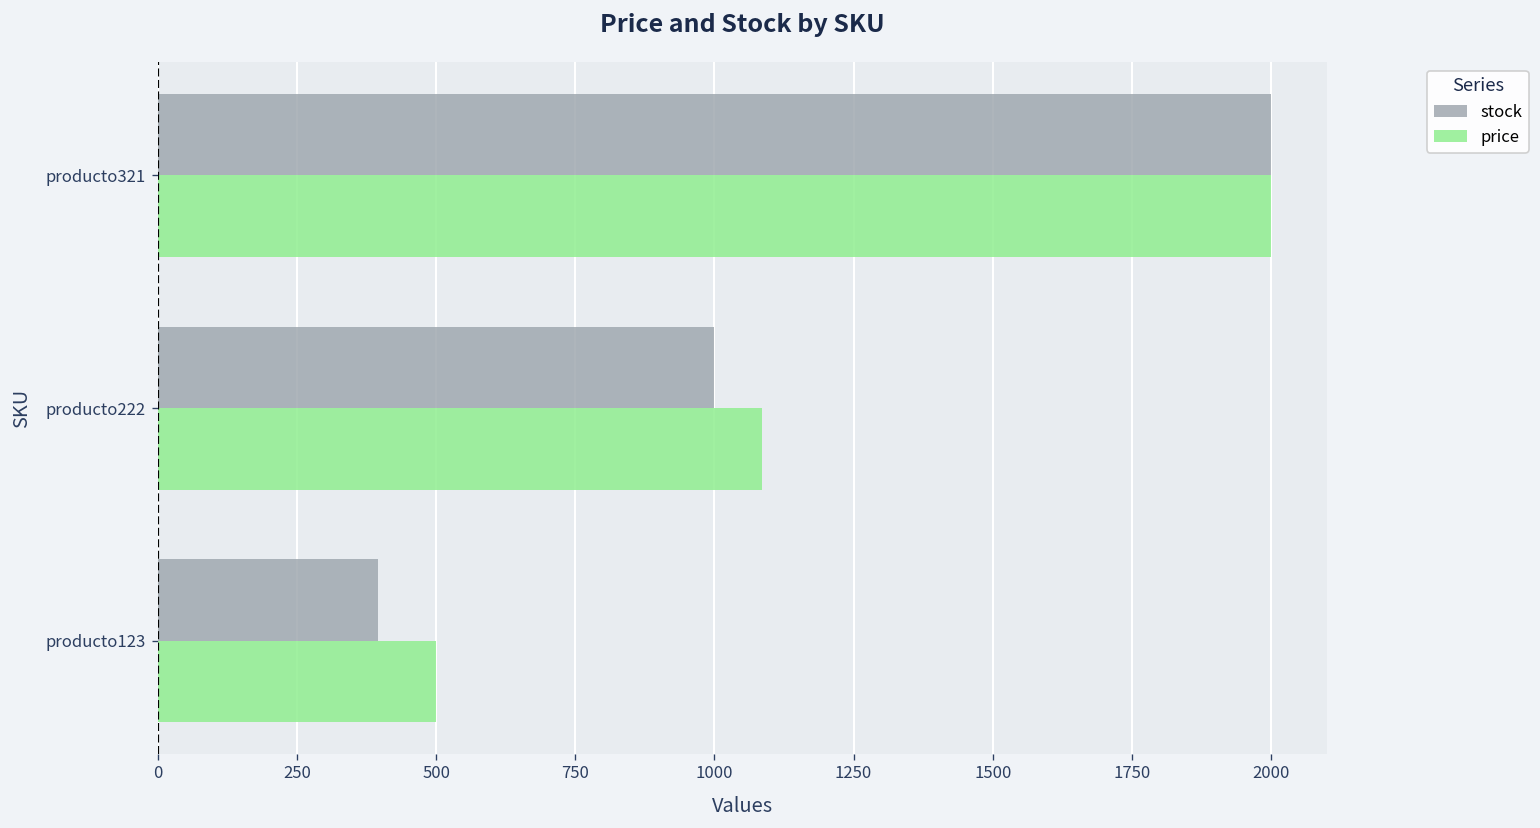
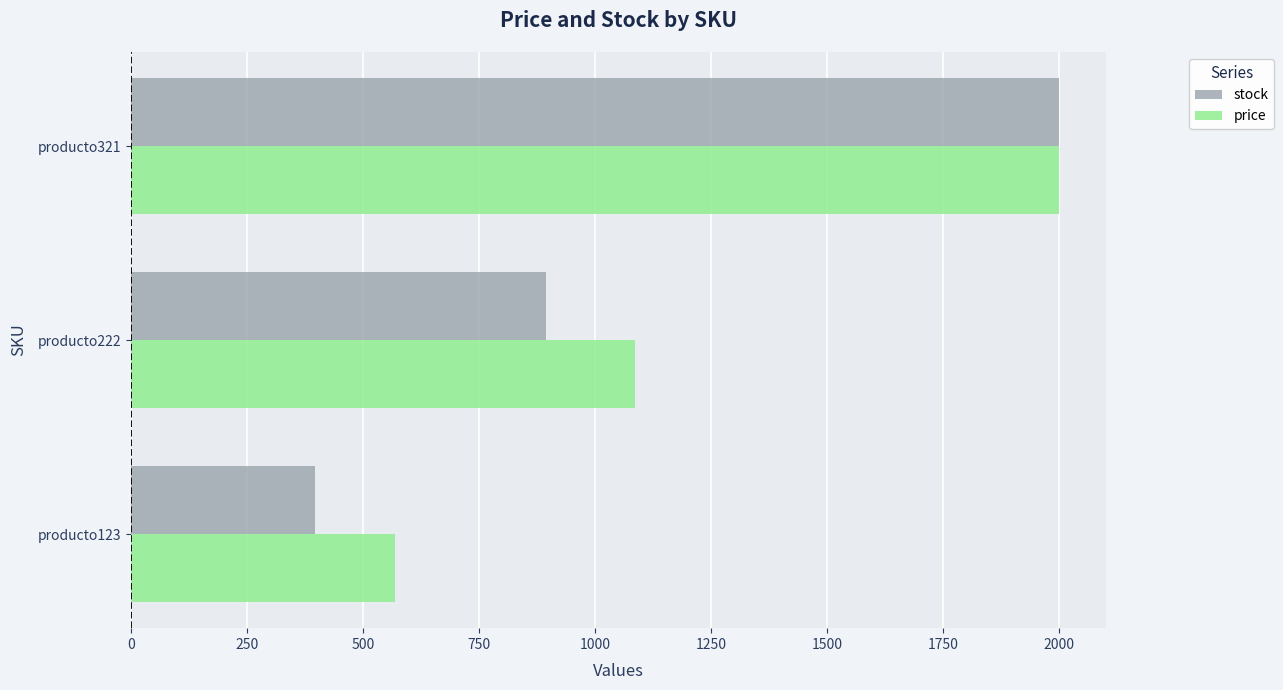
stock, producto222: 1000 -> 890
price, producto123: 500 -> 570
